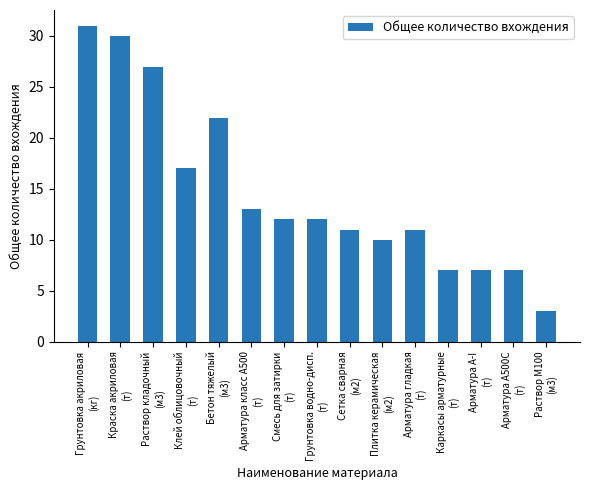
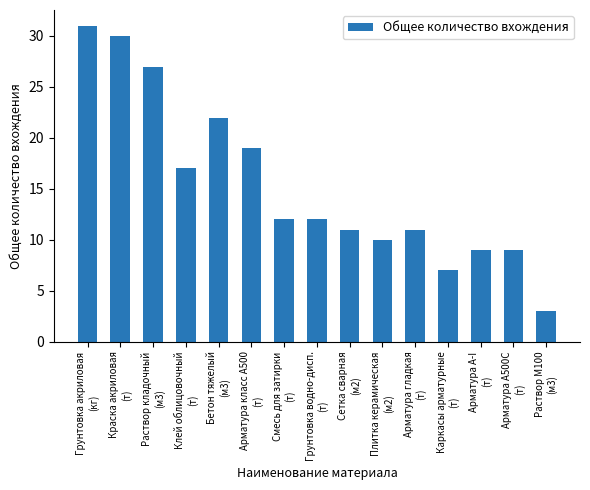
Арматура класс А500 (т): 13 -> 19
Арматура А-I (т): 7 -> 9
Арматура А500С (т): 7 -> 9
